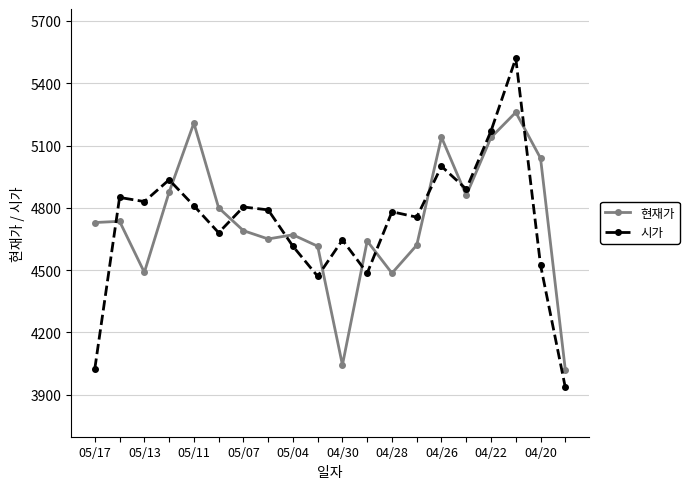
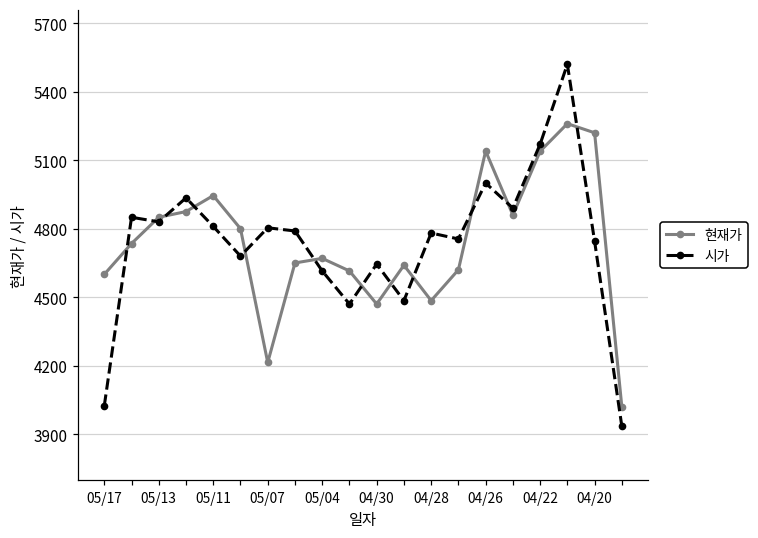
현재가, 05/17: 4730 -> 4600
현재가, 05/13: 4490 -> 4850
현재가, 05/11: 5210 -> 4950
현재가, 05/07: 4690 -> 4210
현재가, 04/30: 4040 -> 4470
현재가, 04/20: 5040 -> 5220
시가, 04/20: 4520 -> 4750
